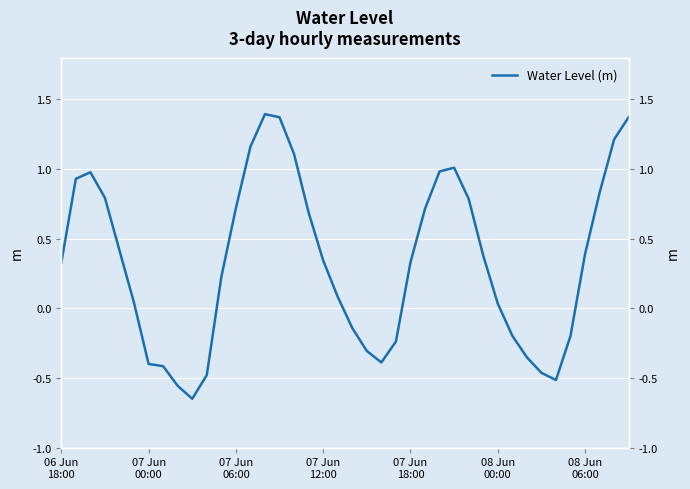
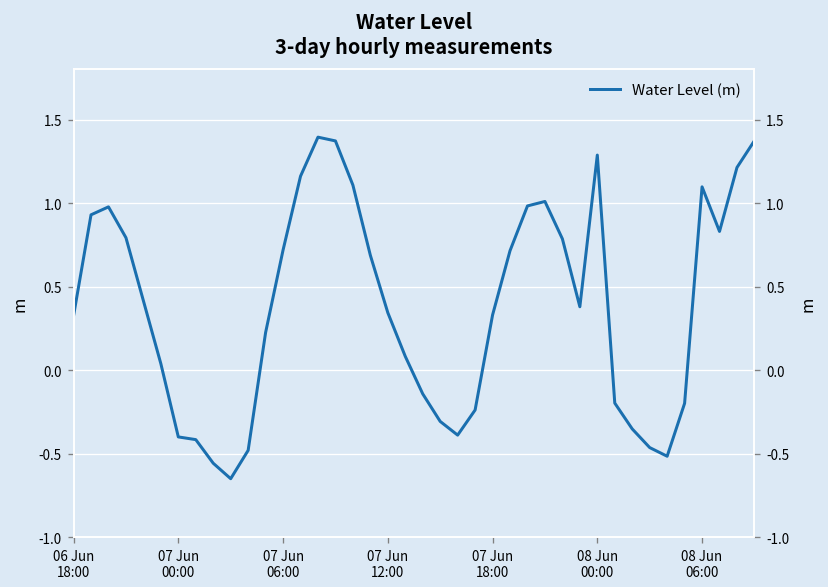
08 Jun 00:00: 0.03 -> 1.29
08 Jun 06:00: 0.39 -> 1.10
